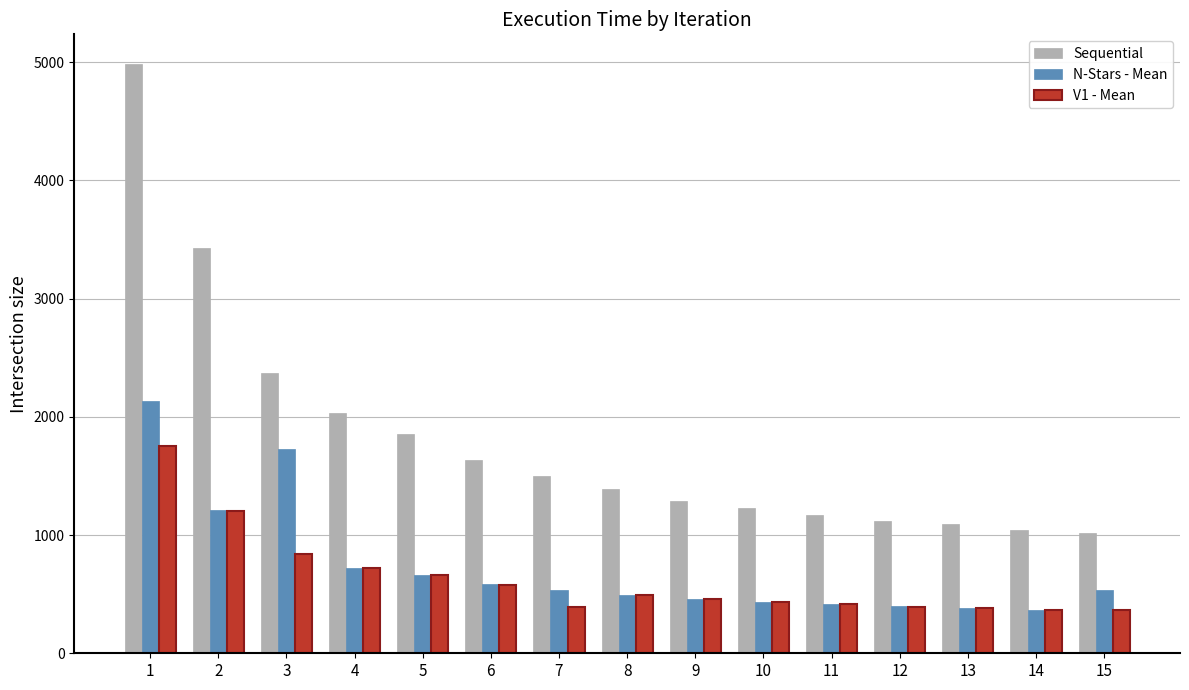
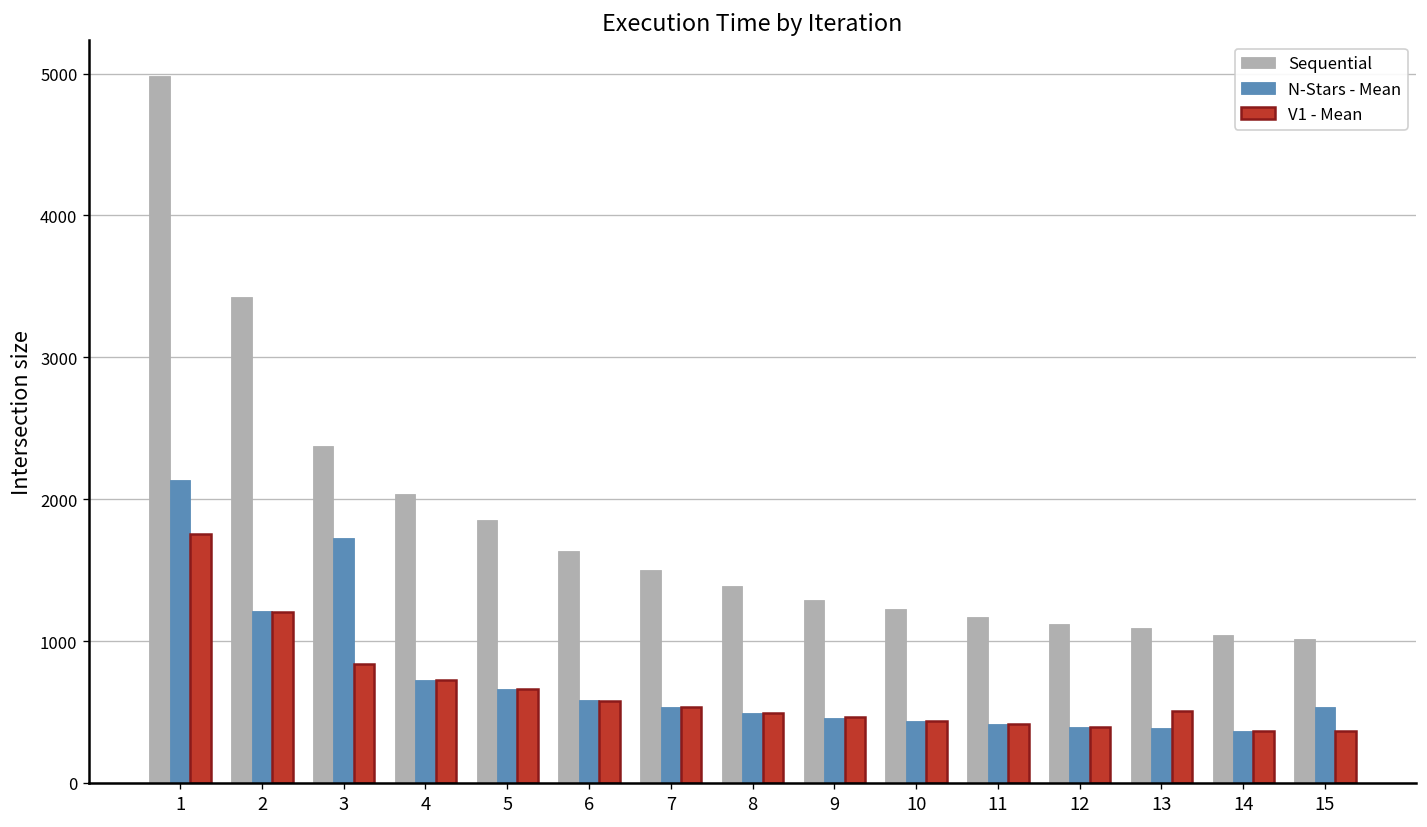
V1 - Mean, 7: 390 -> 530
V1 - Mean, 13: 380 -> 510
